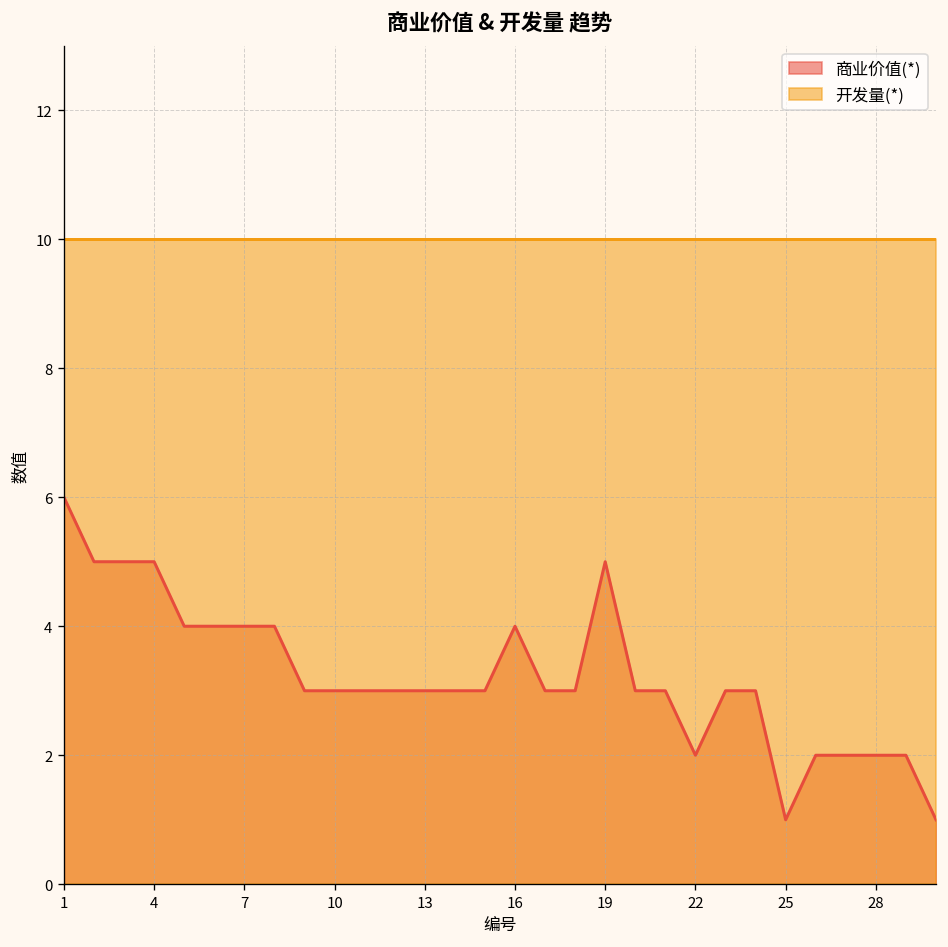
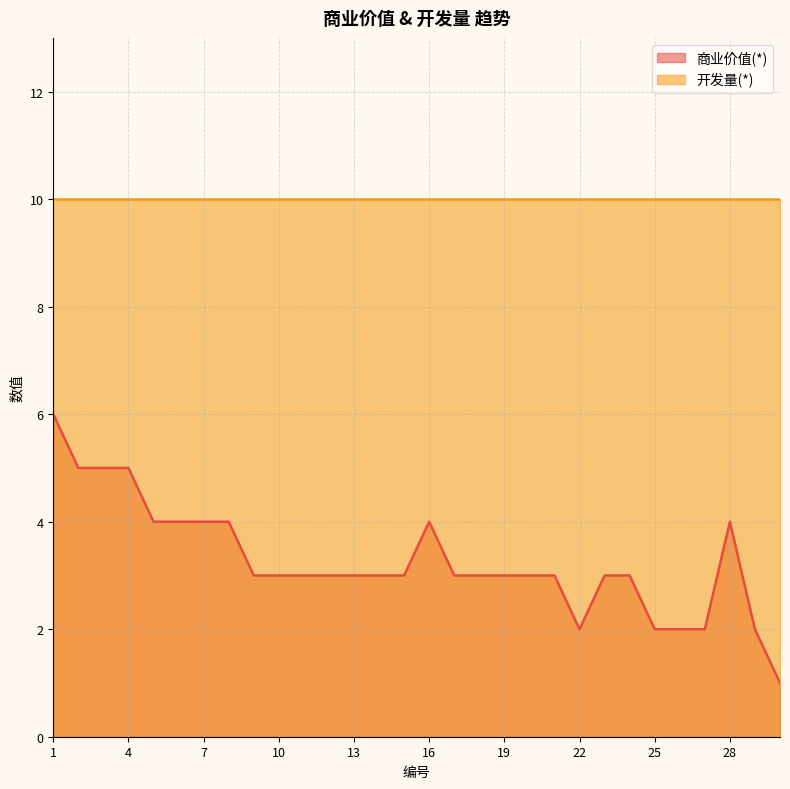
商业价值(*), 19: 5 -> 3
商业价值(*), 25: 1 -> 2
商业价值(*), 28: 2 -> 4
